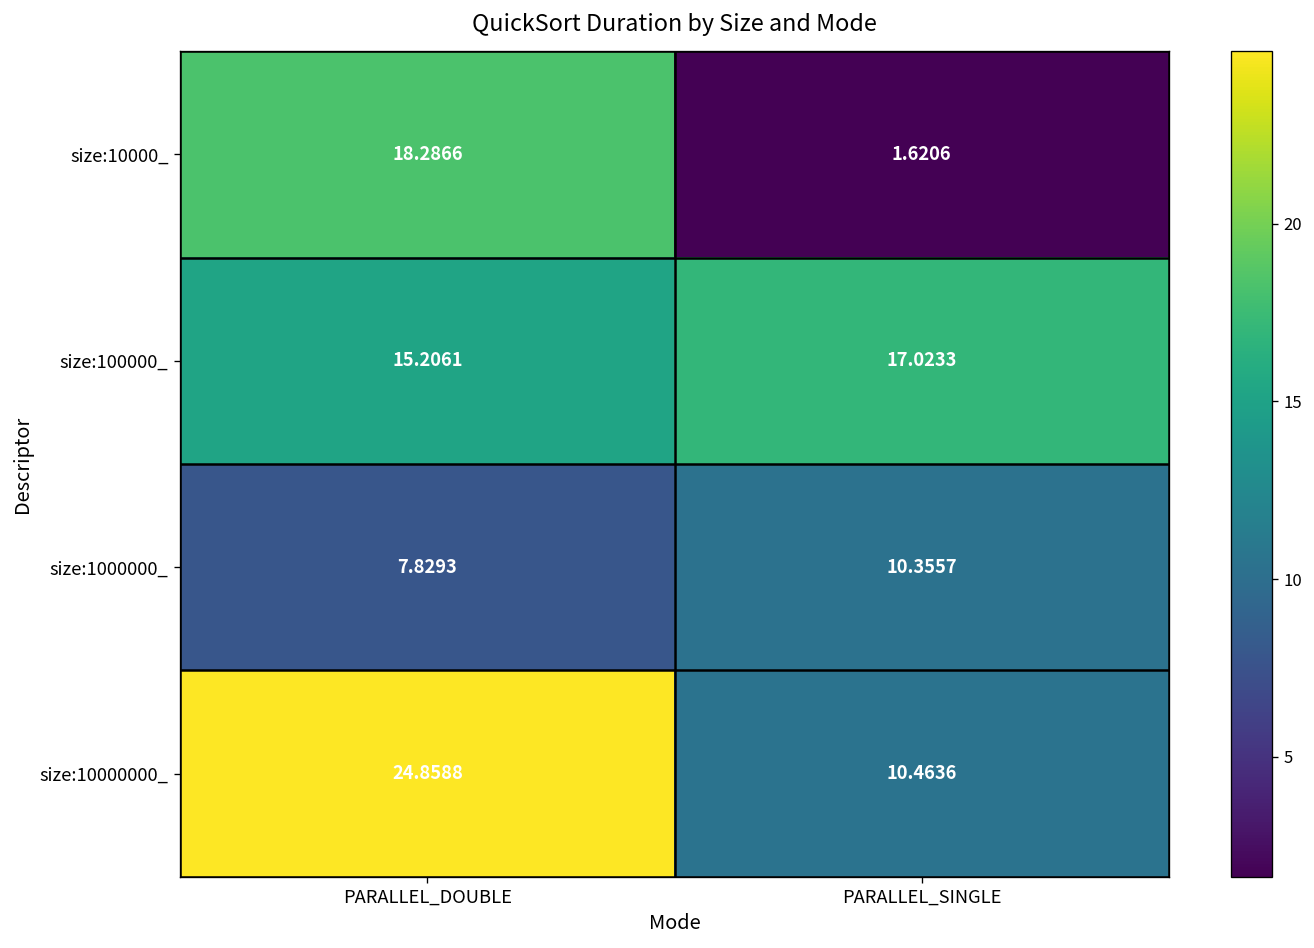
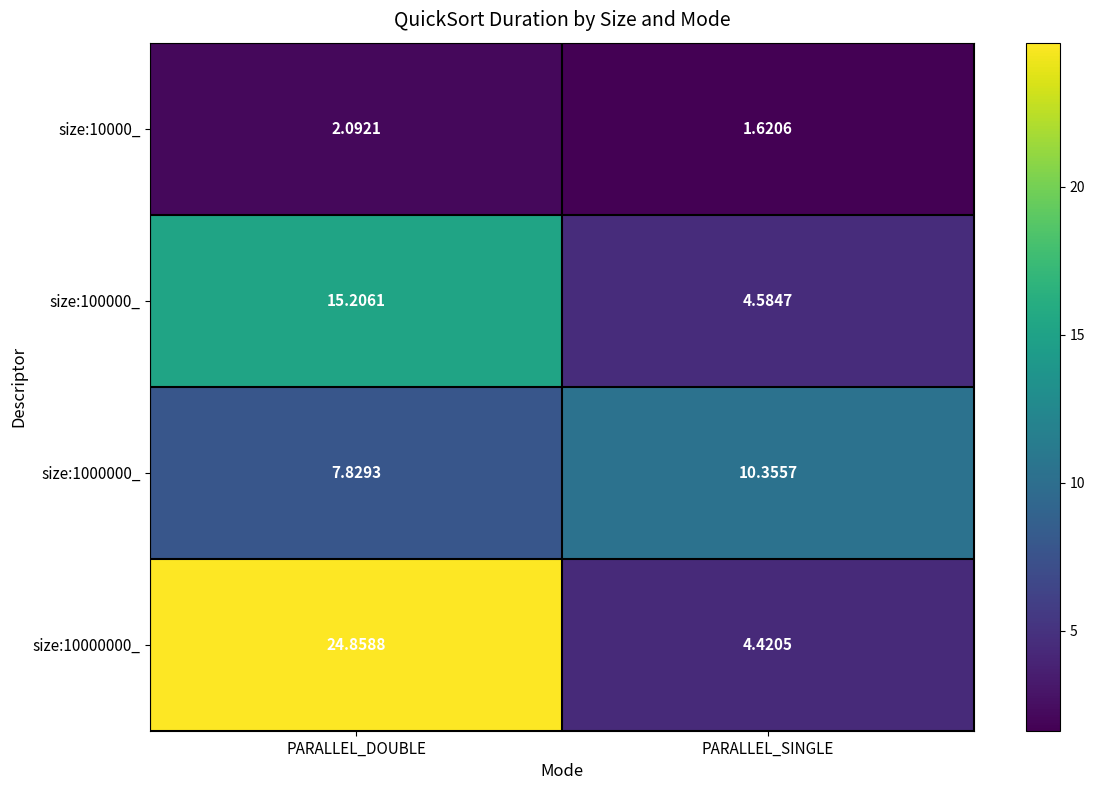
size:10000_, PARALLEL_DOUBLE: 18.2866 -> 2.0921
size:100000_, PARALLEL_SINGLE: 17.0233 -> 4.5847
size:10000000_, PARALLEL_SINGLE: 10.4636 -> 4.4205
